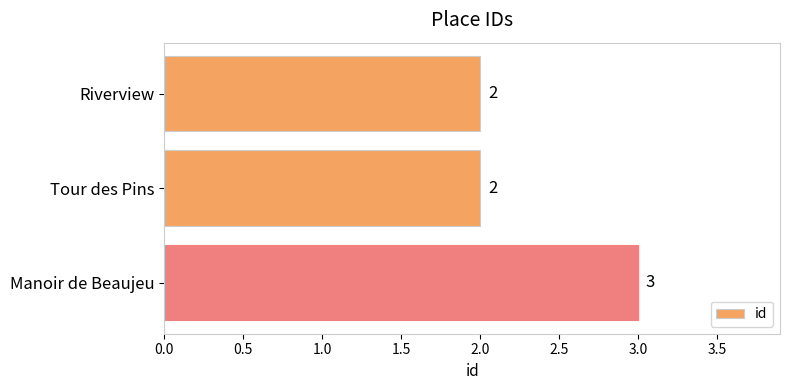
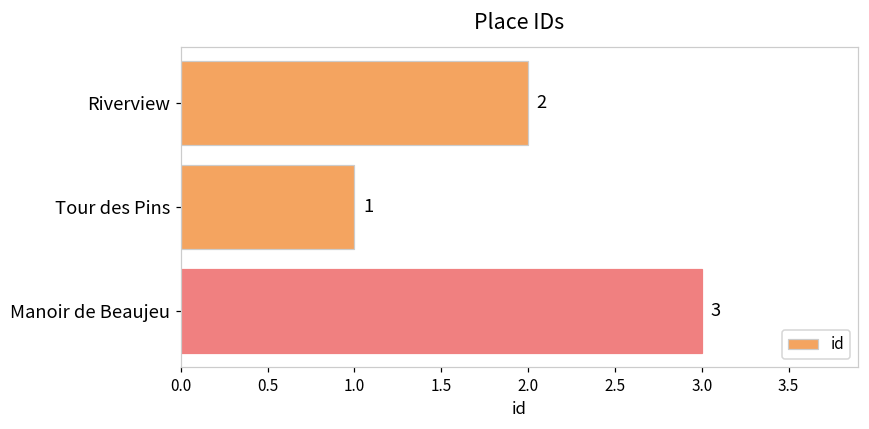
Tour des Pins: 2 -> 1
